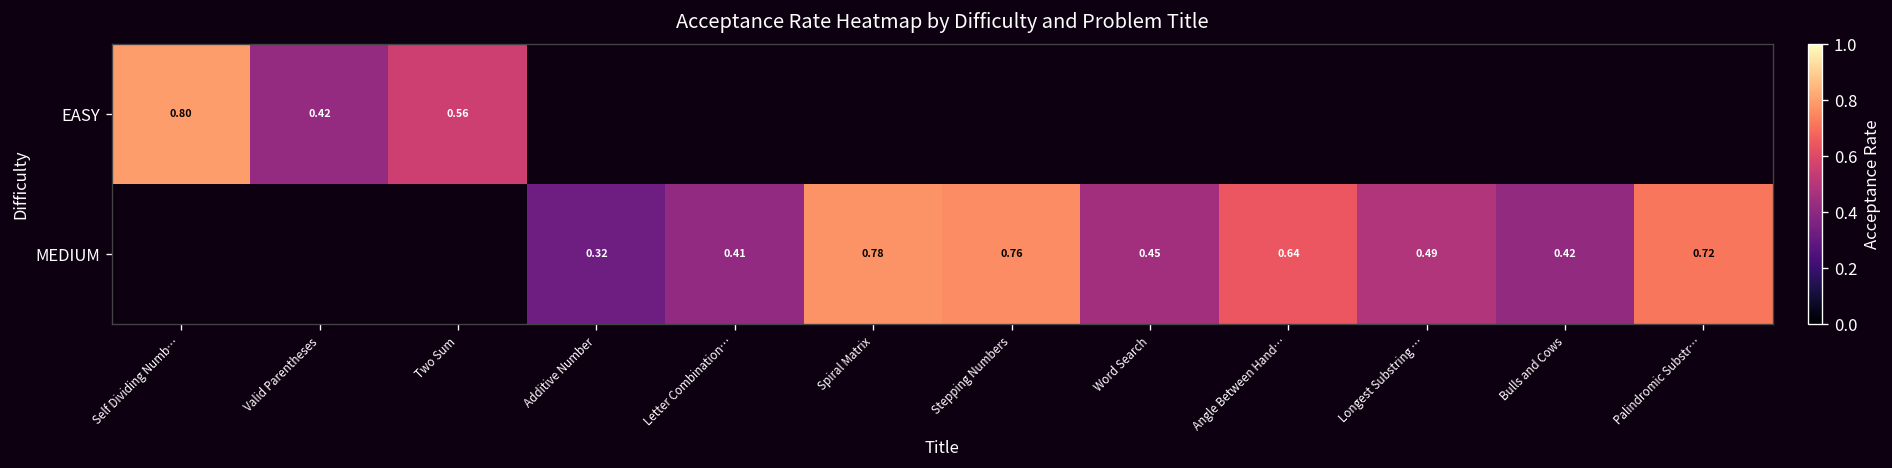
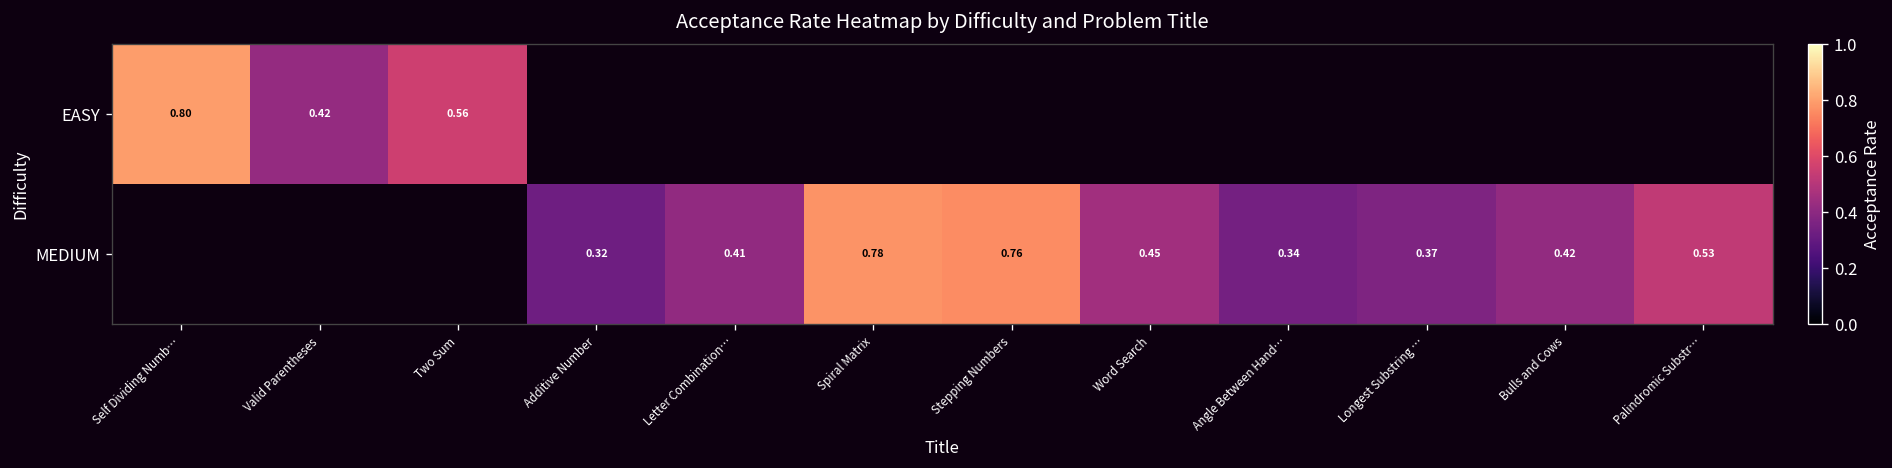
MEDIUM, Angle Between Hand…: 0.64 -> 0.34
MEDIUM, Longest Substring …: 0.49 -> 0.37
MEDIUM, Palindromic Substr…: 0.72 -> 0.53
